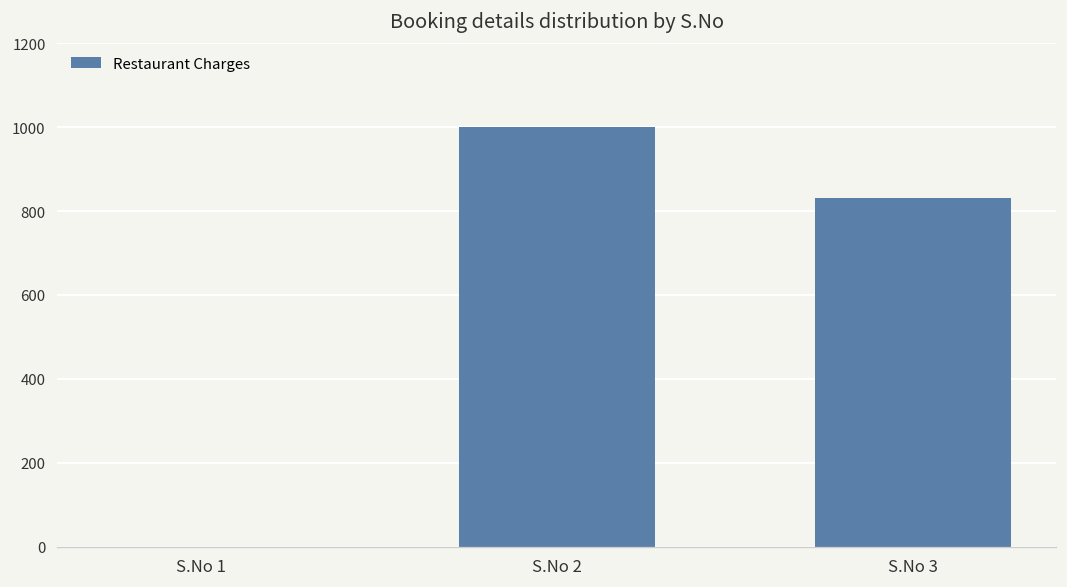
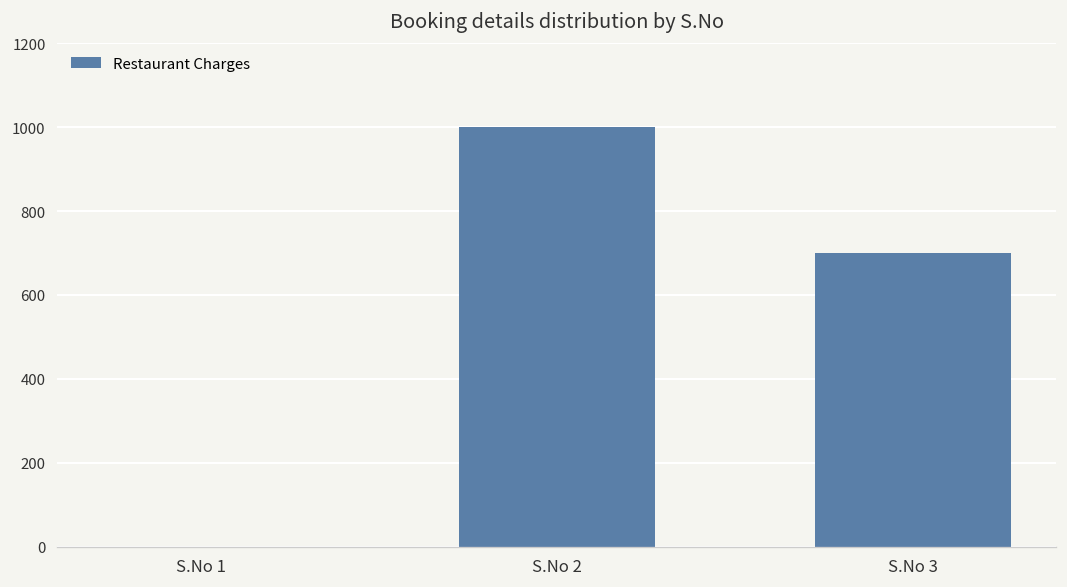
S.No 3: 830 -> 700
